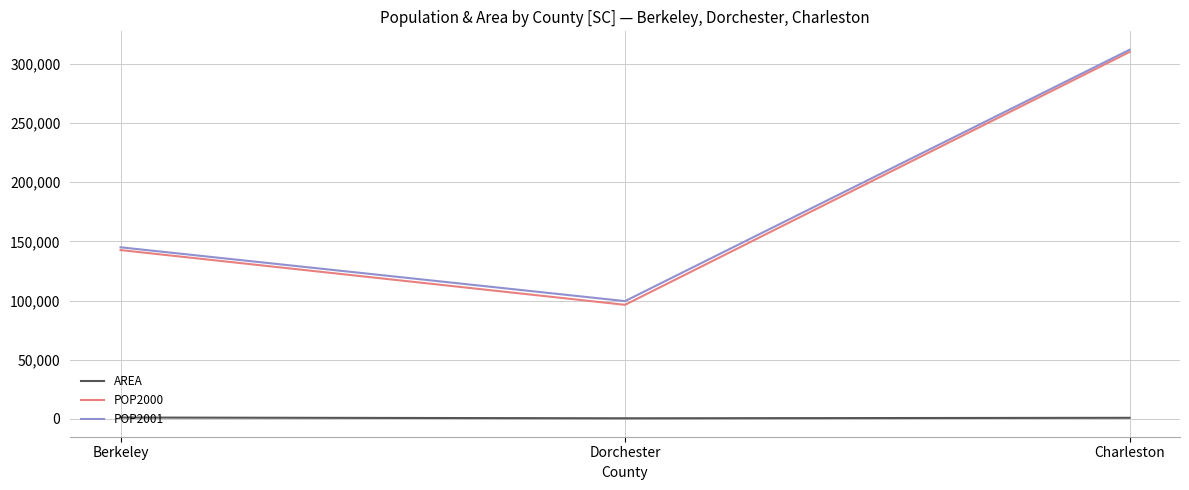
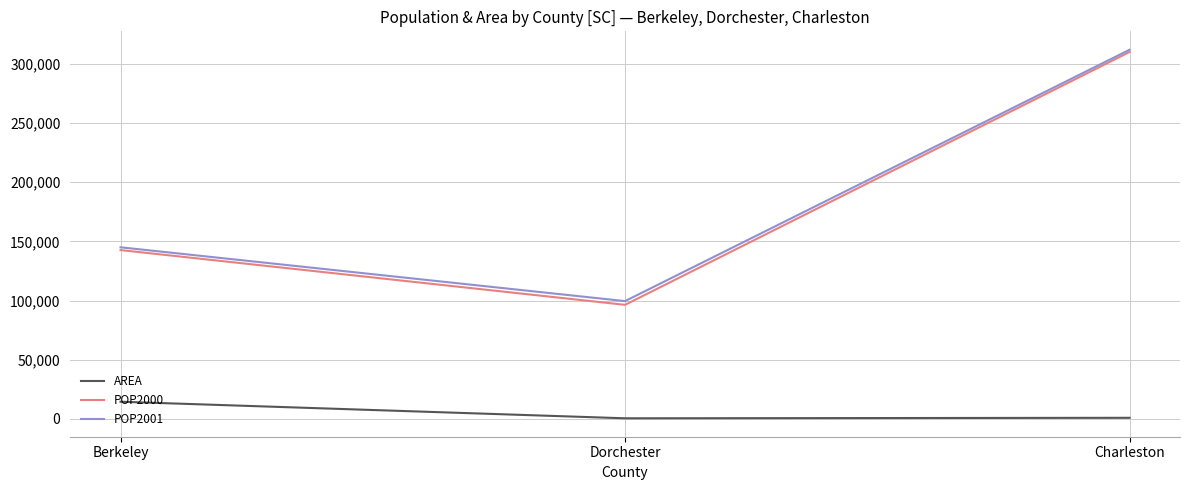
AREA, Berkeley: 1,000 -> 15,000
